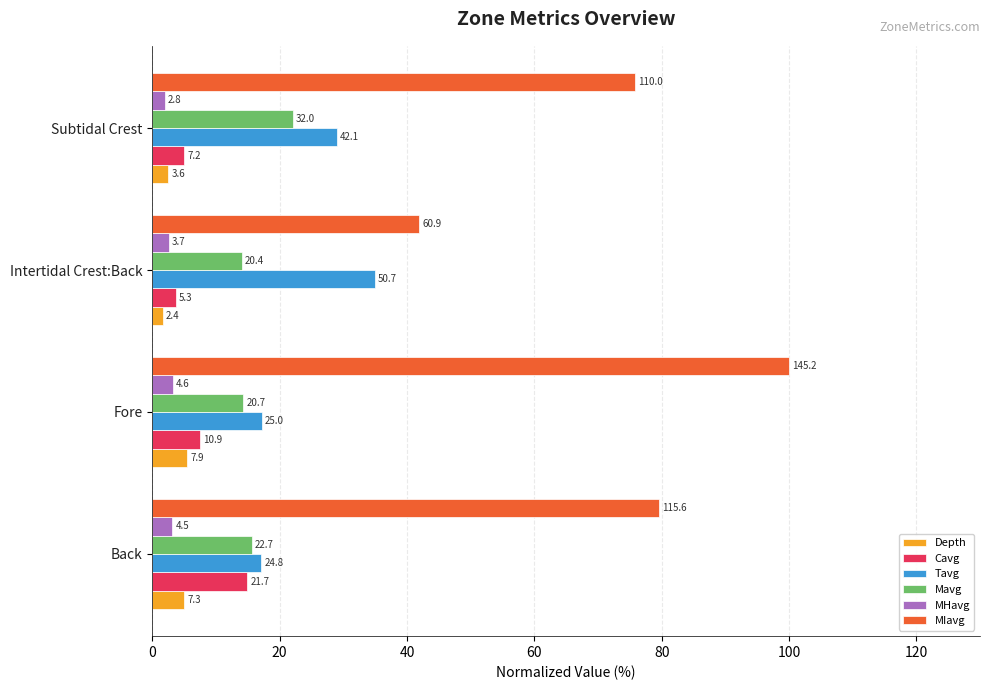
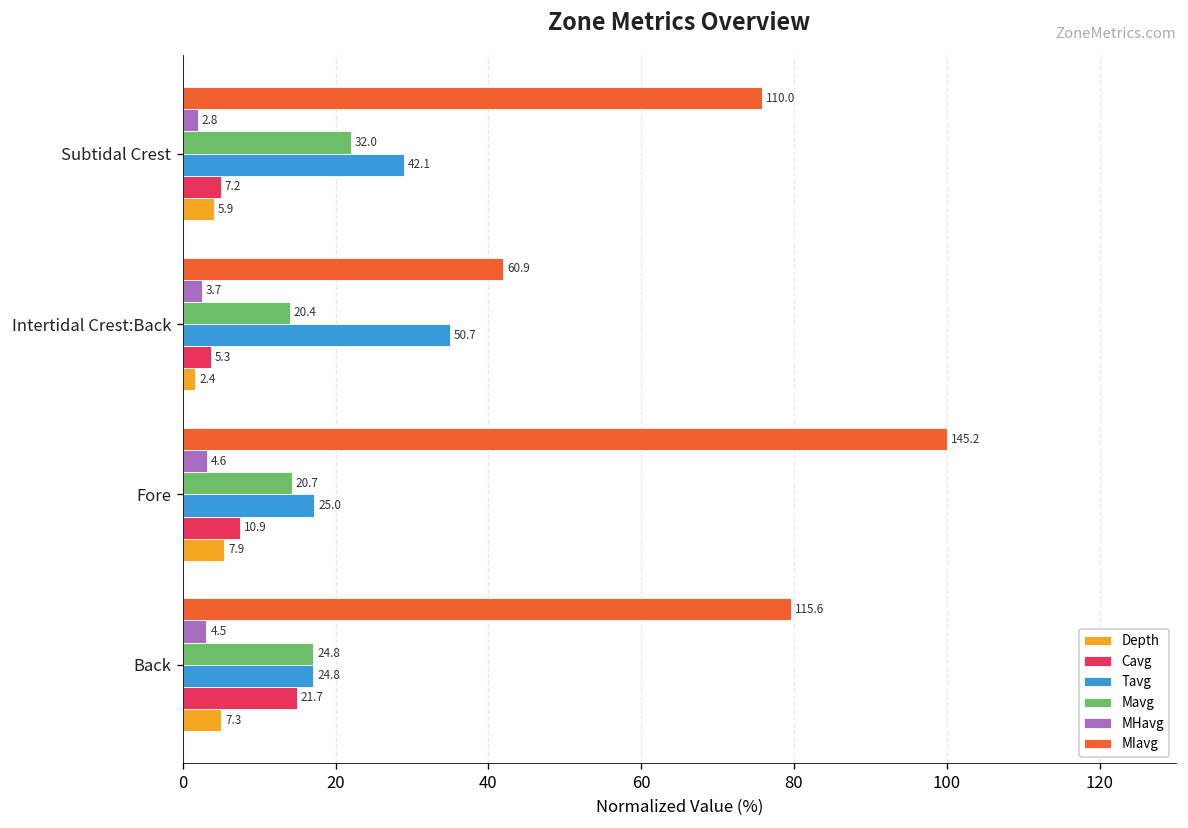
Depth, Subtidal Crest: 3.6 -> 5.9
Mavg, Back: 22.7 -> 24.8
